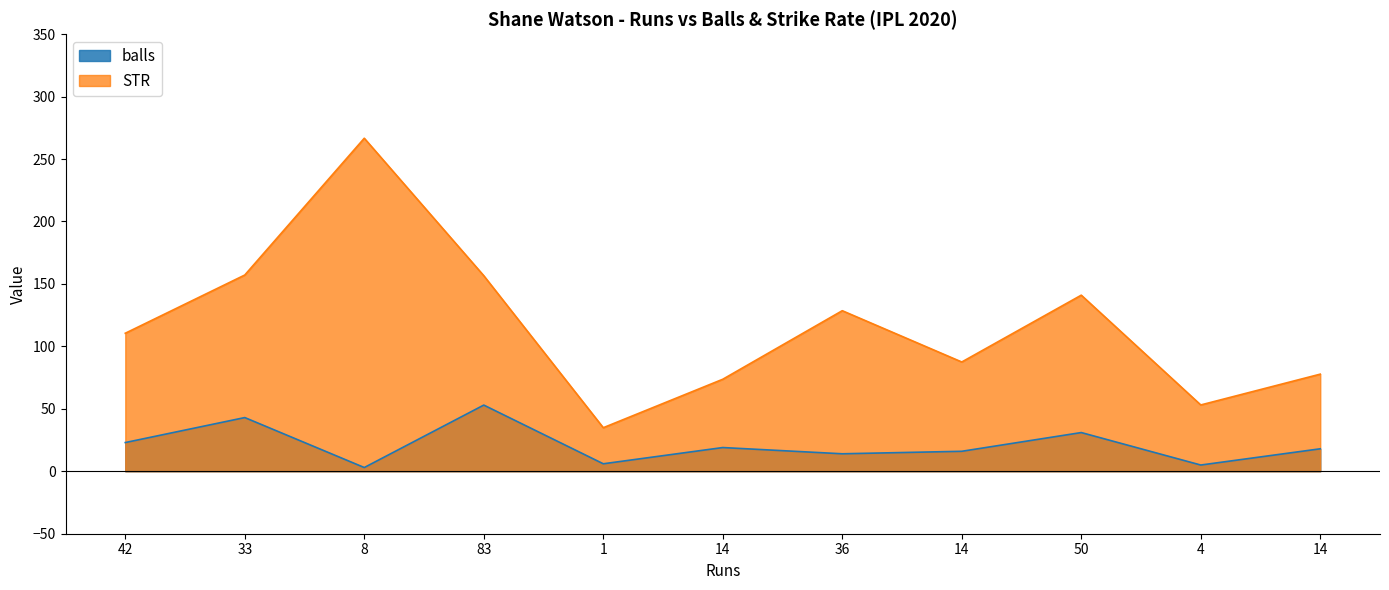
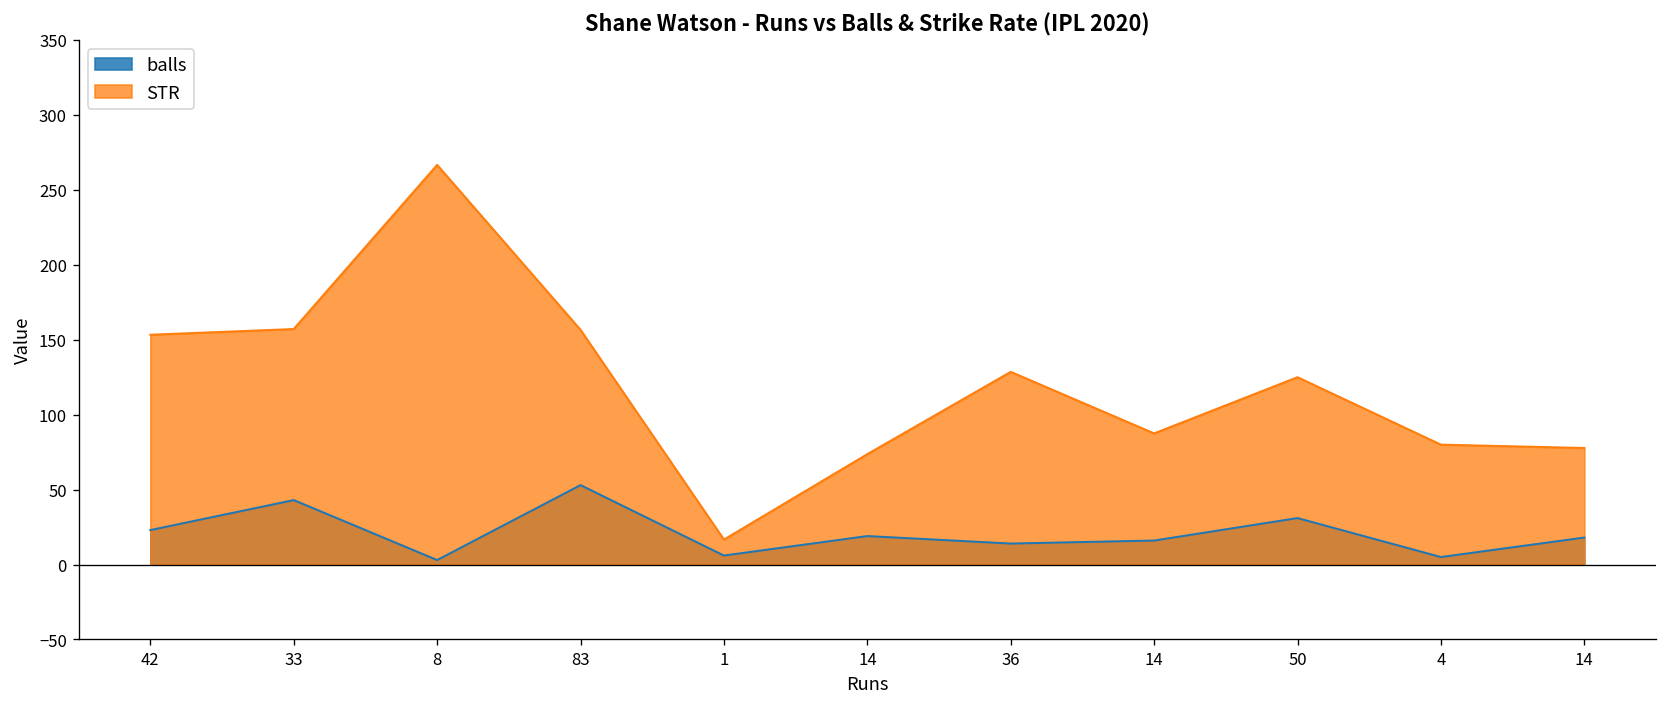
STR, 42: 111 -> 153
STR, 1: 35 -> 17
STR, 50: 141 -> 125
STR, 4: 53 -> 80
